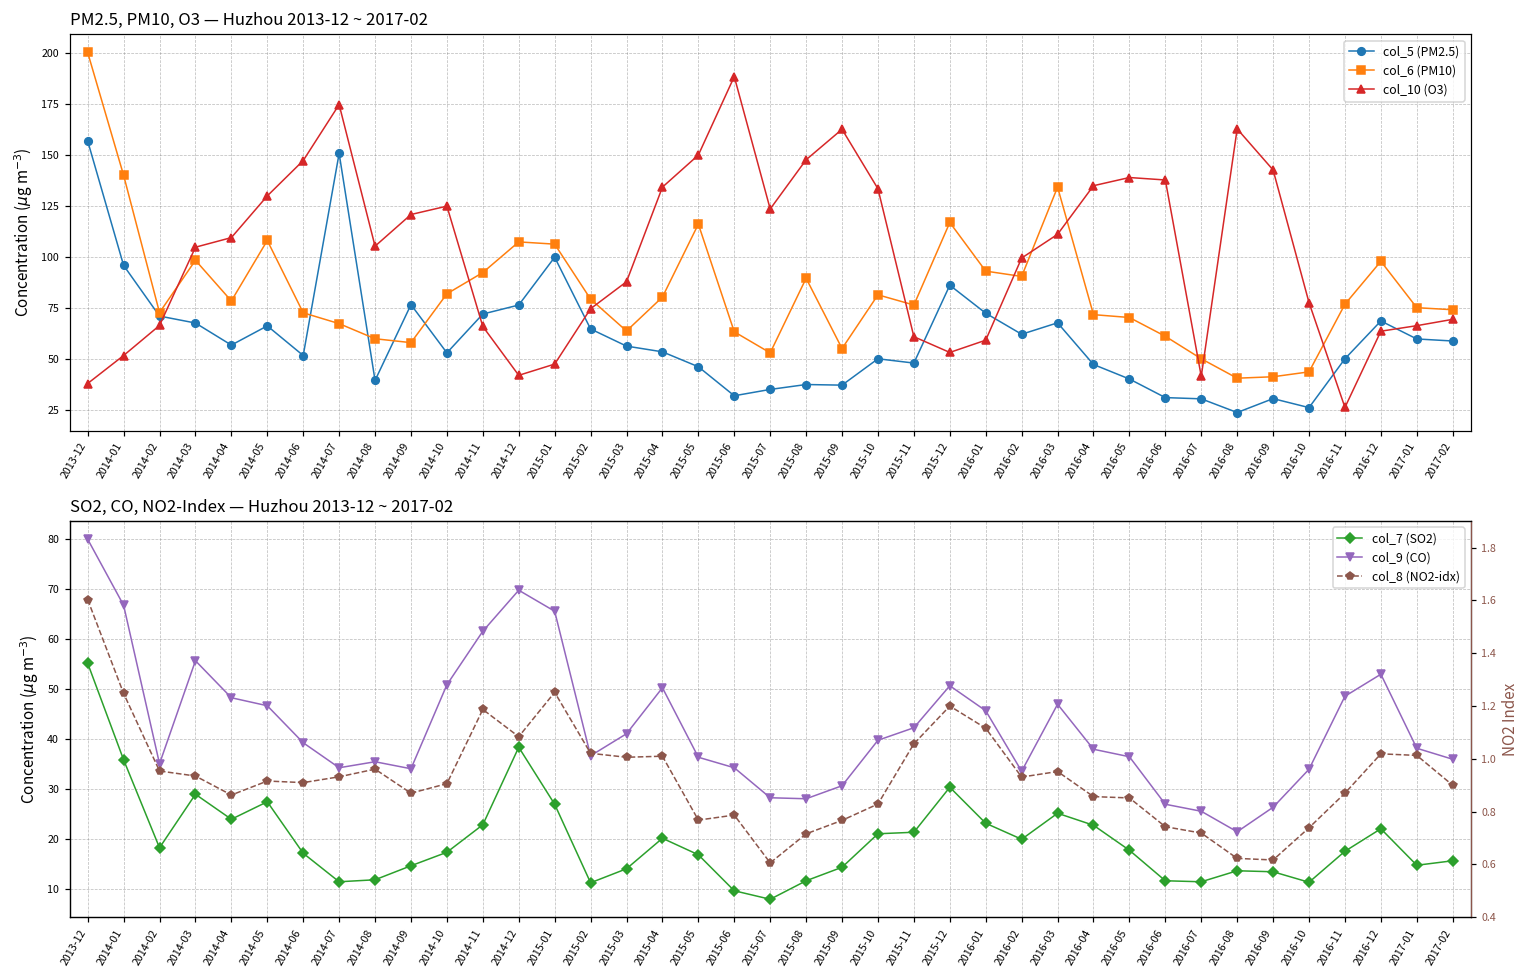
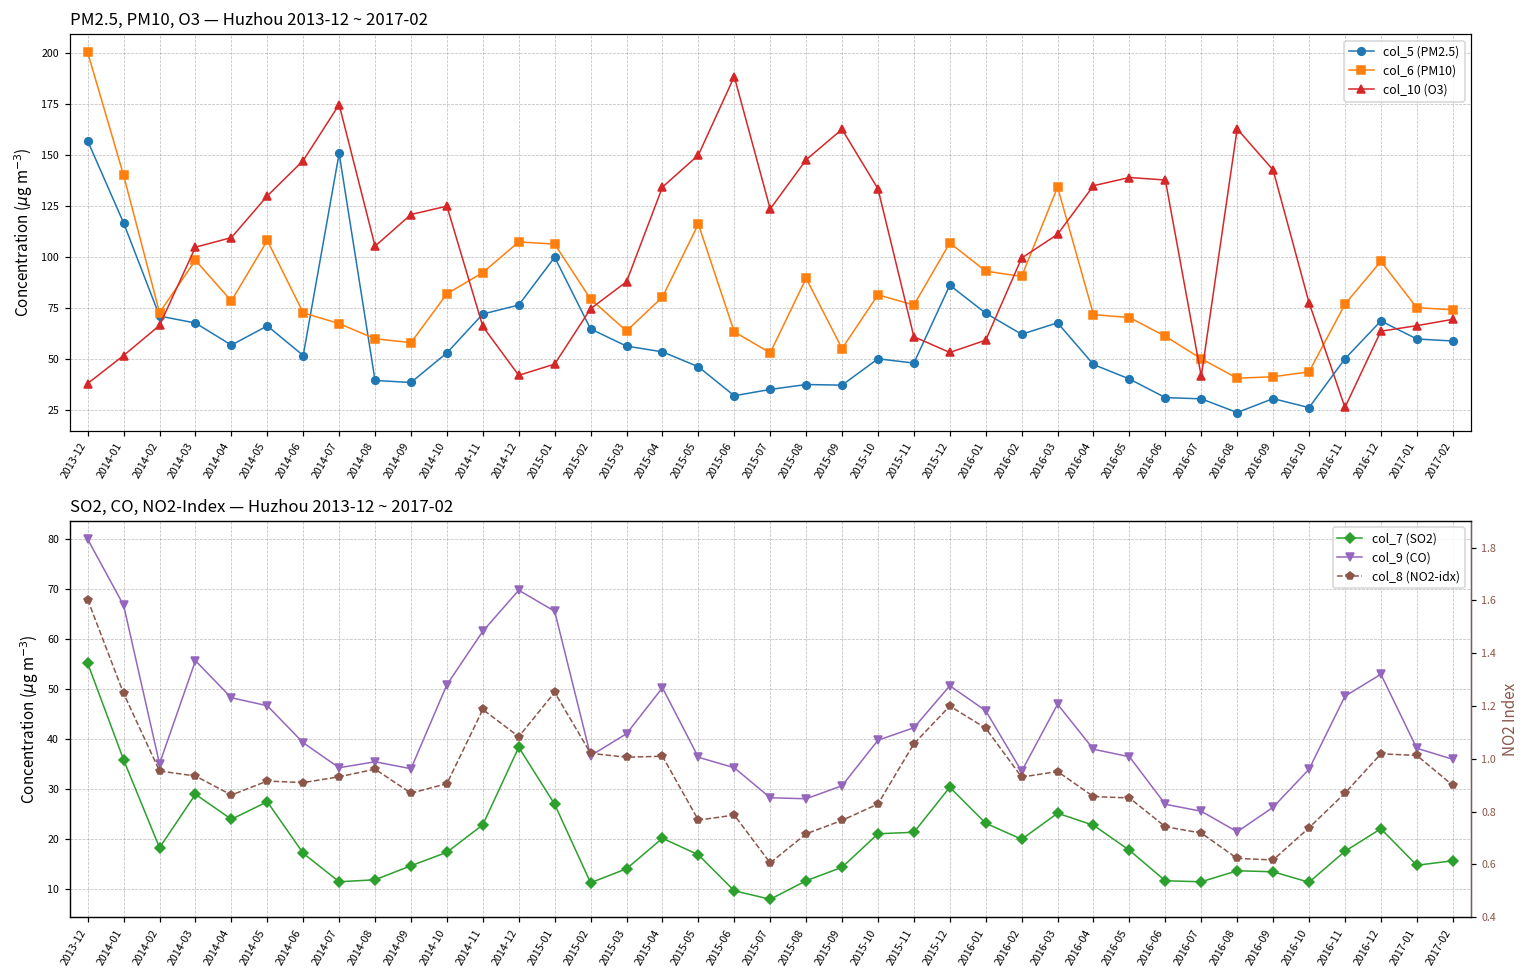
PM2.5, PM10, O3 — Huzhou 2013-12 ~ 2017-02, col_5 (PM2.5), 2014-01: 96 -> 117
PM2.5, PM10, O3 — Huzhou 2013-12 ~ 2017-02, col_5 (PM2.5), 2014-09: 77 -> 39
PM2.5, PM10, O3 — Huzhou 2013-12 ~ 2017-02, col_6 (PM10), 2015-12: 117 -> 107
